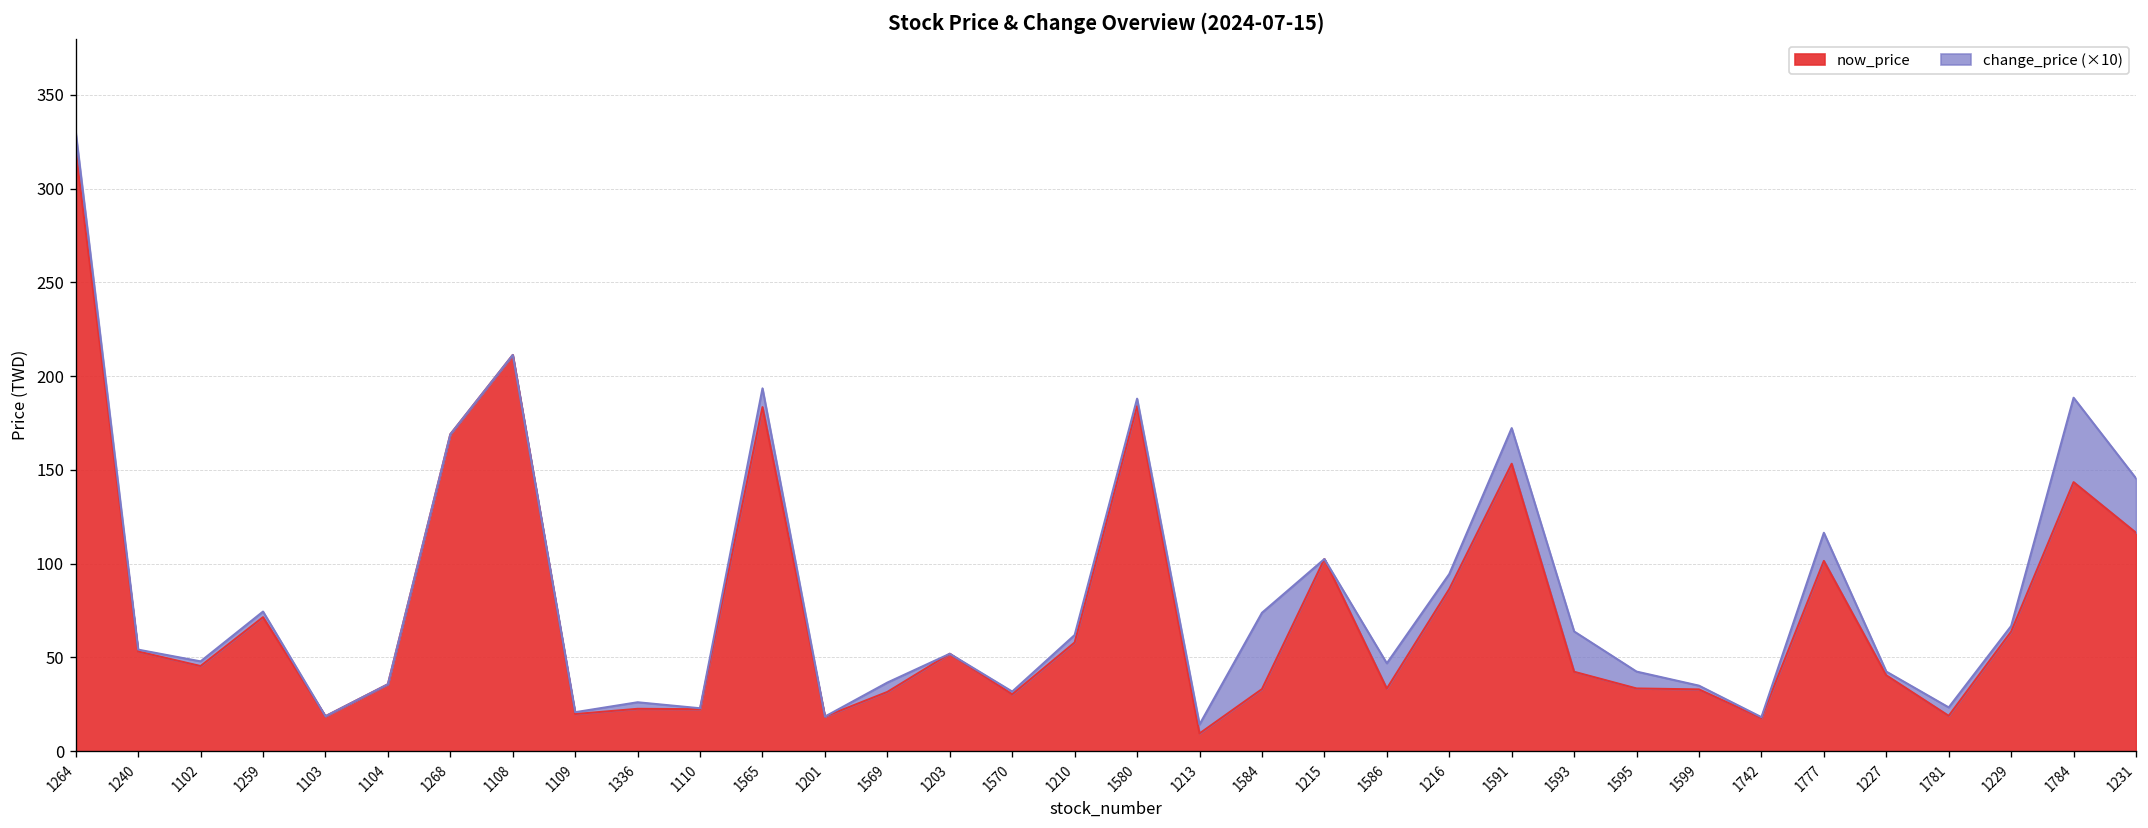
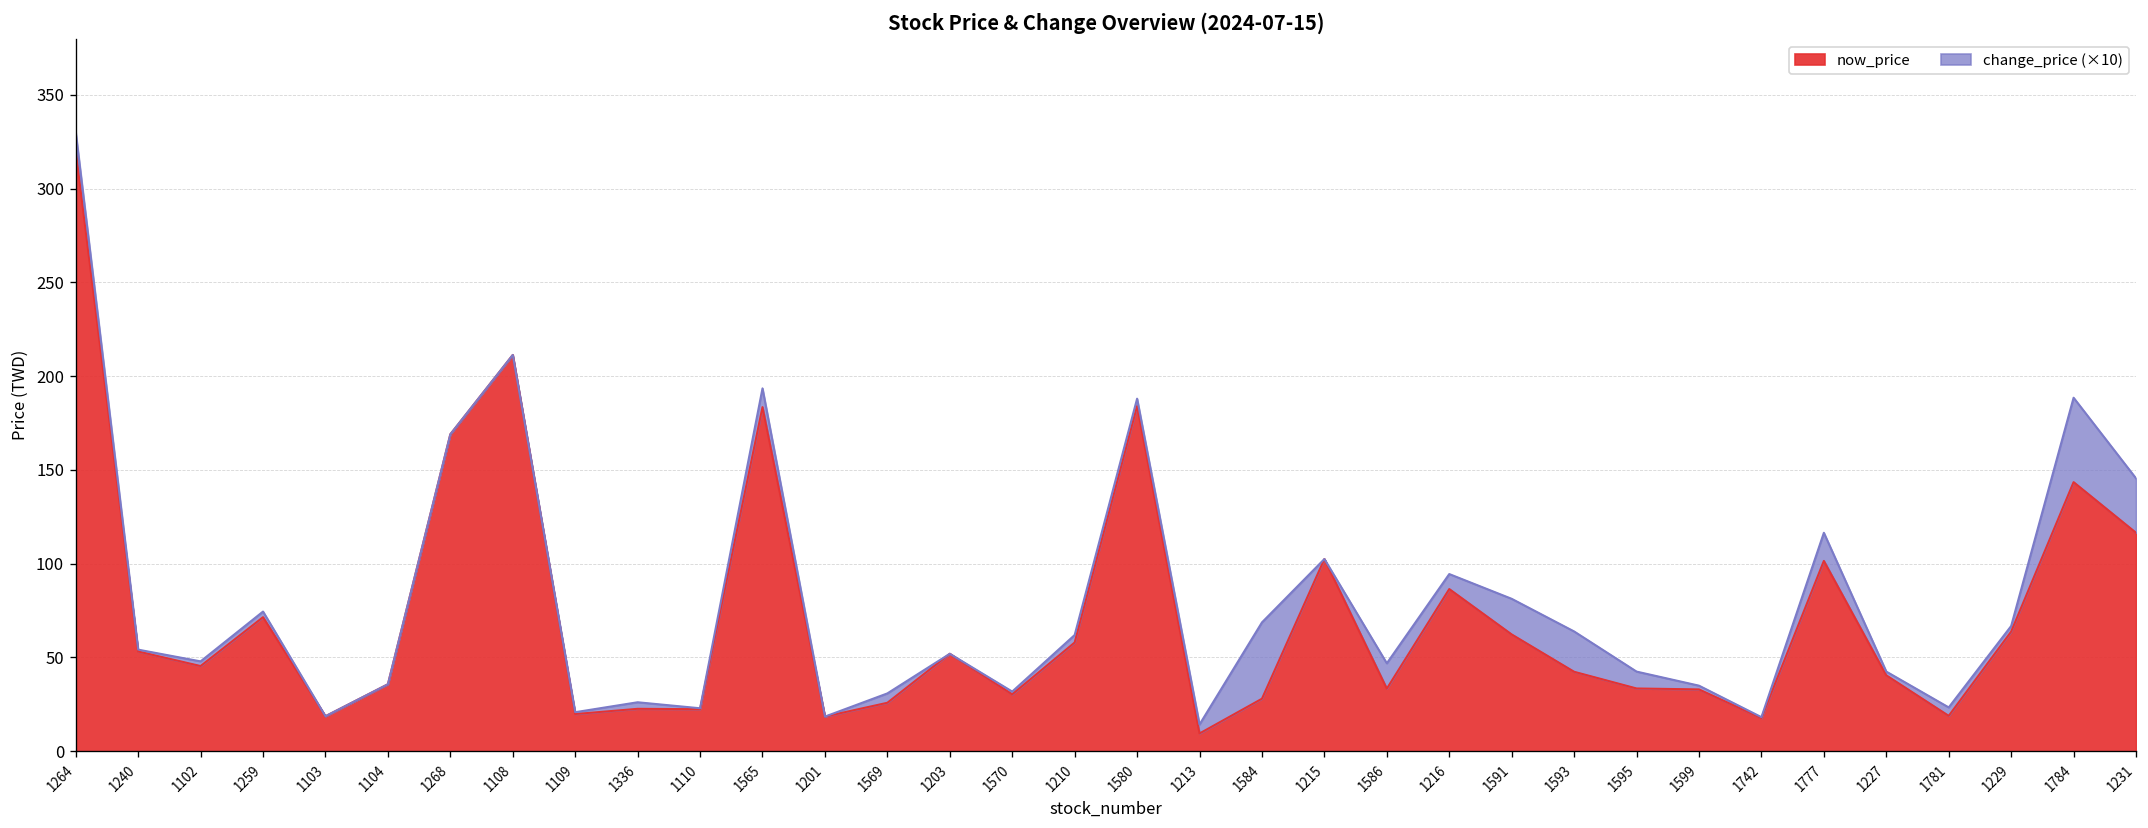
now_price, 1569: 32 -> 26
now_price, 1584: 33 -> 28
now_price, 1591: 153 -> 62
